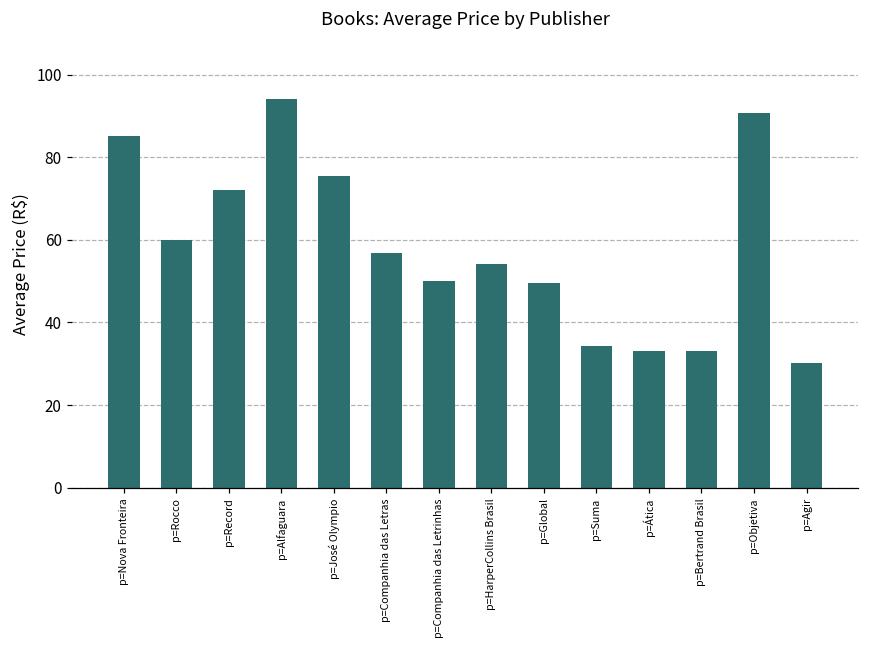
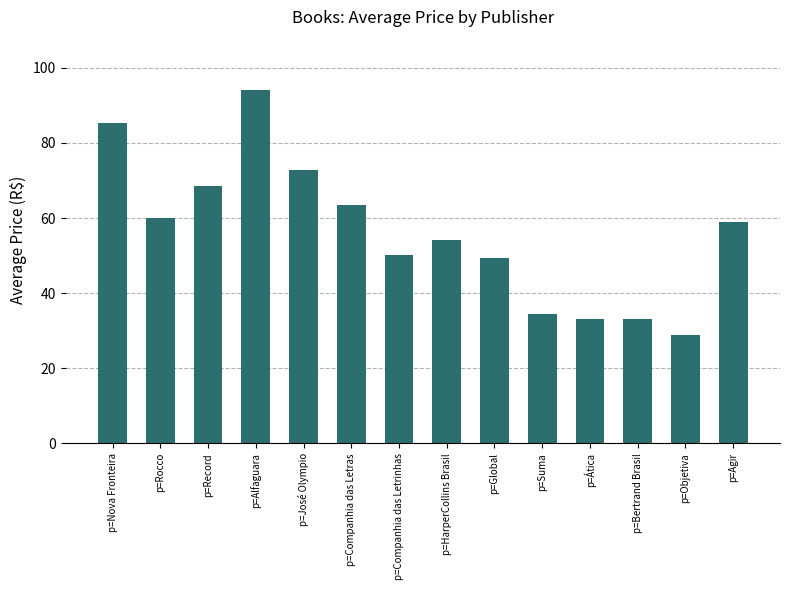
p=Record: 72 -> 68
p=José Olympio: 76 -> 73
p=Companhia das Letras: 57 -> 64
p=Objetiva: 91 -> 29
p=Agir: 30 -> 59
